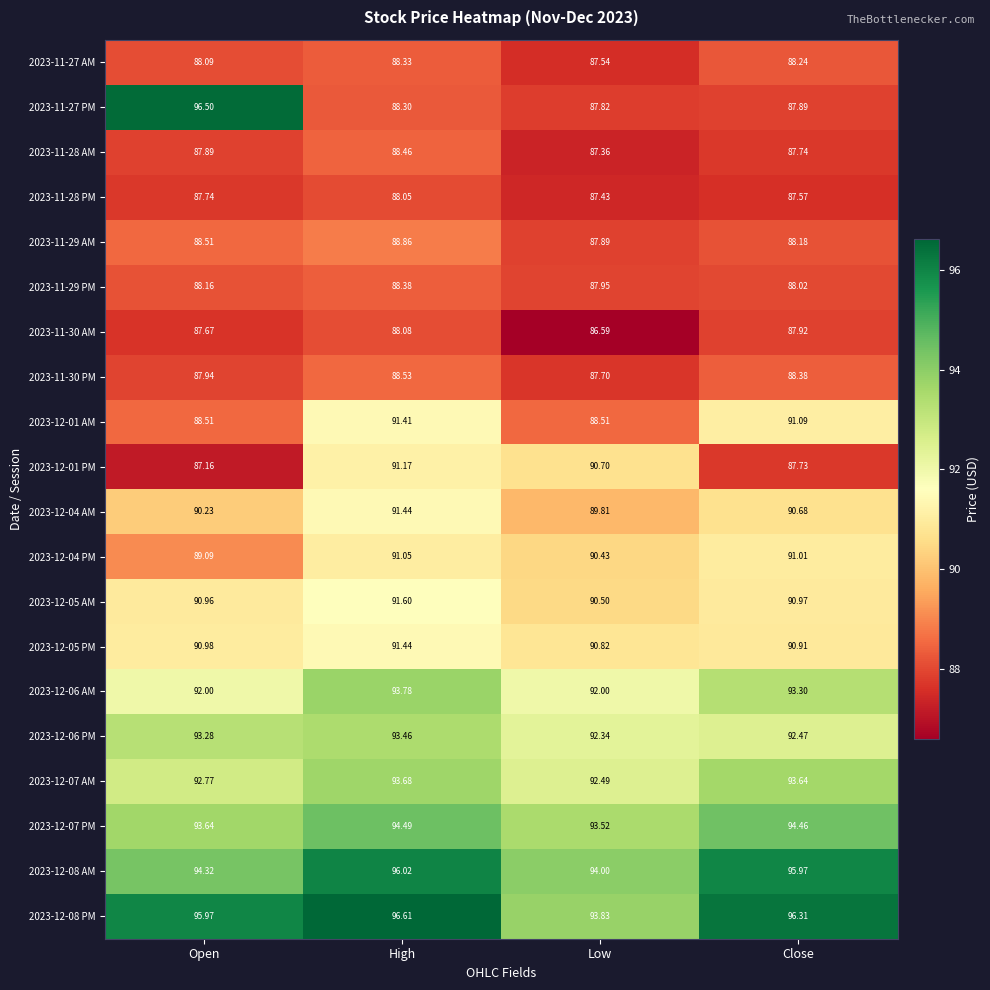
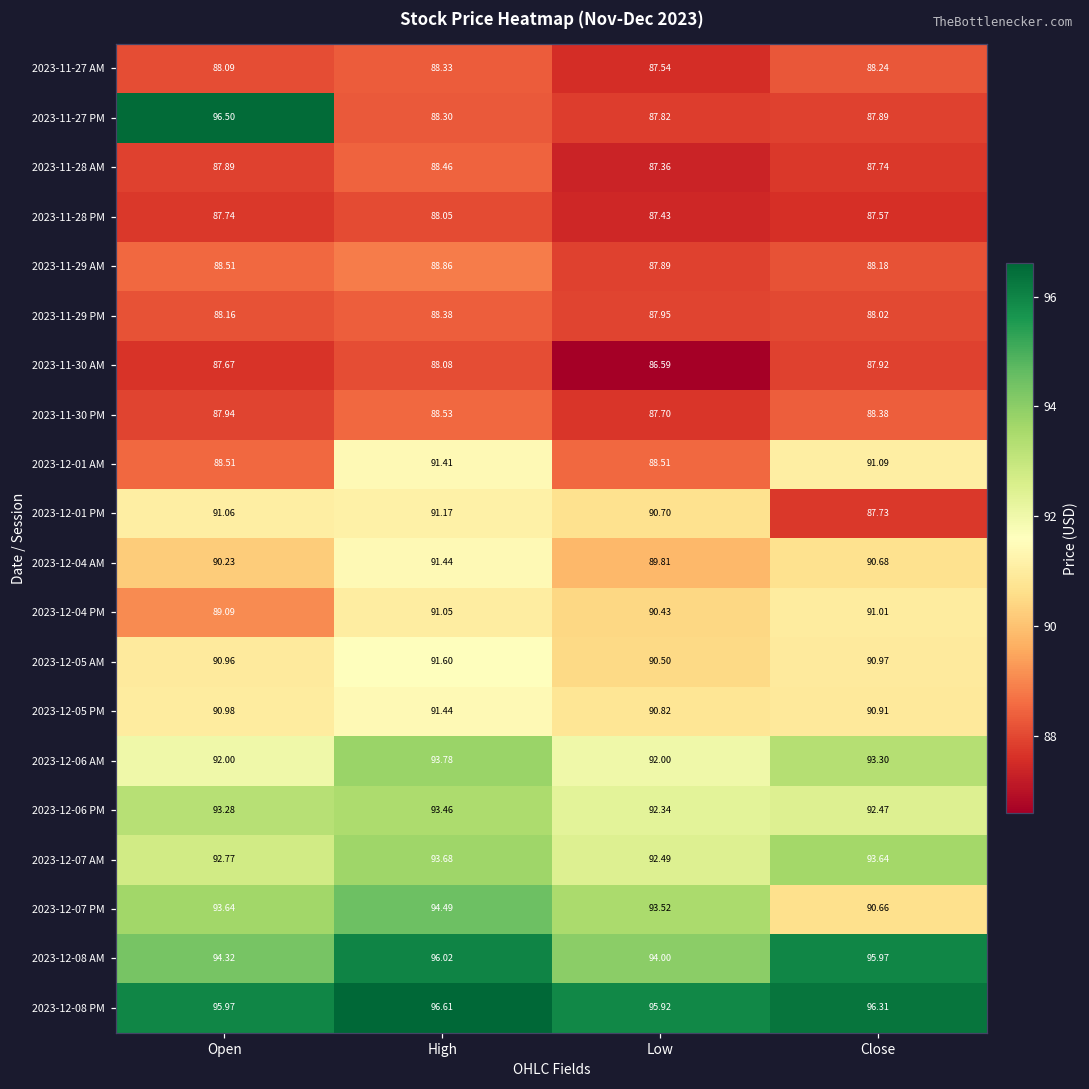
2023-12-01 PM, Open: 87.16 -> 91.06
2023-12-07 PM, Close: 94.46 -> 90.66
2023-12-08 PM, Low: 93.83 -> 95.92
